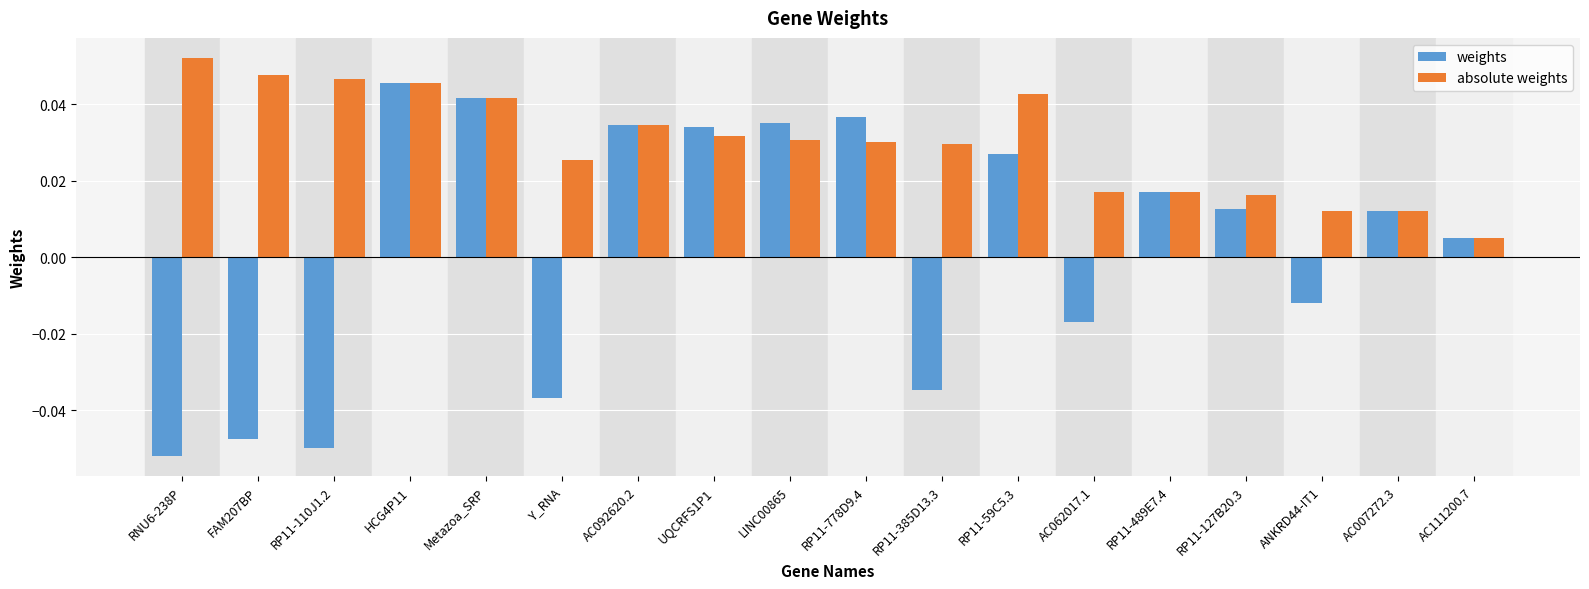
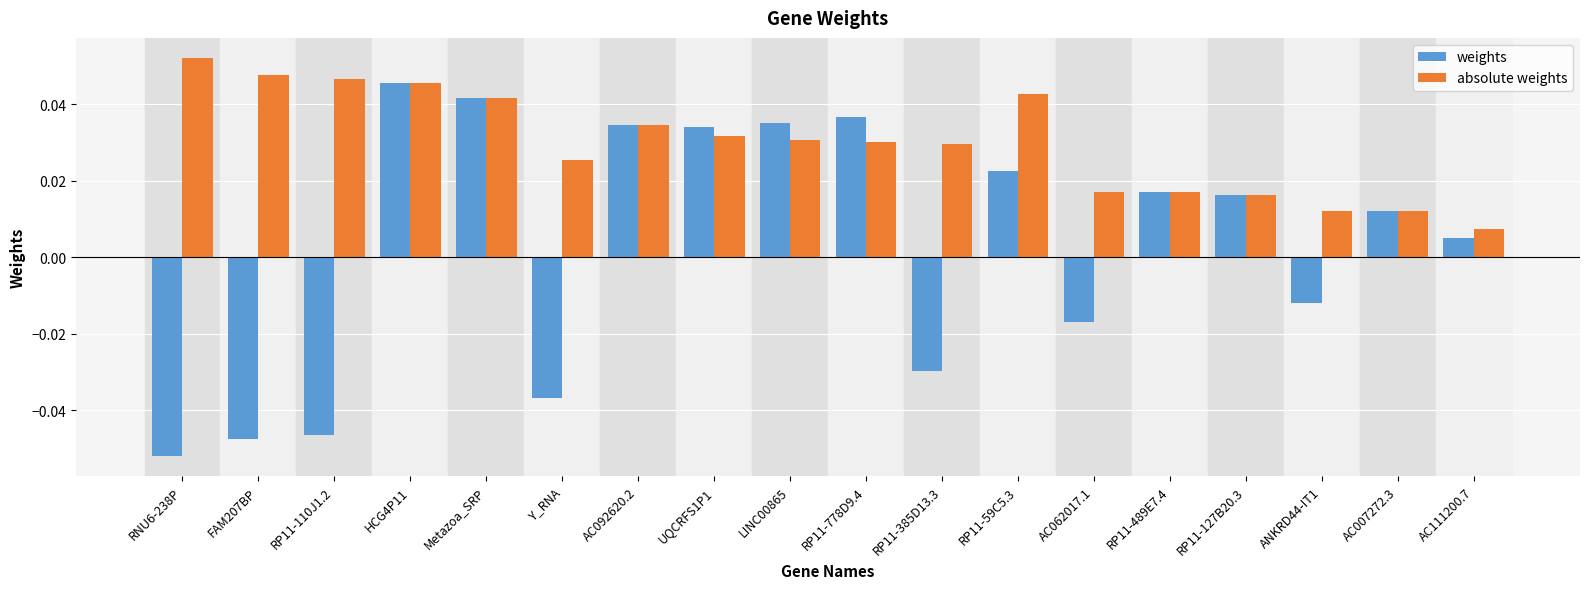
weights, RP11-110J1.2: -0.050 -> -0.046
weights, RP11-385D13.3: -0.035 -> -0.030
weights, RP11-59C5.3: 0.027 -> 0.022
weights, RP11-127B20.3: 0.012 -> 0.016
absolute weights, AC111200.7: 0.005 -> 0.007
